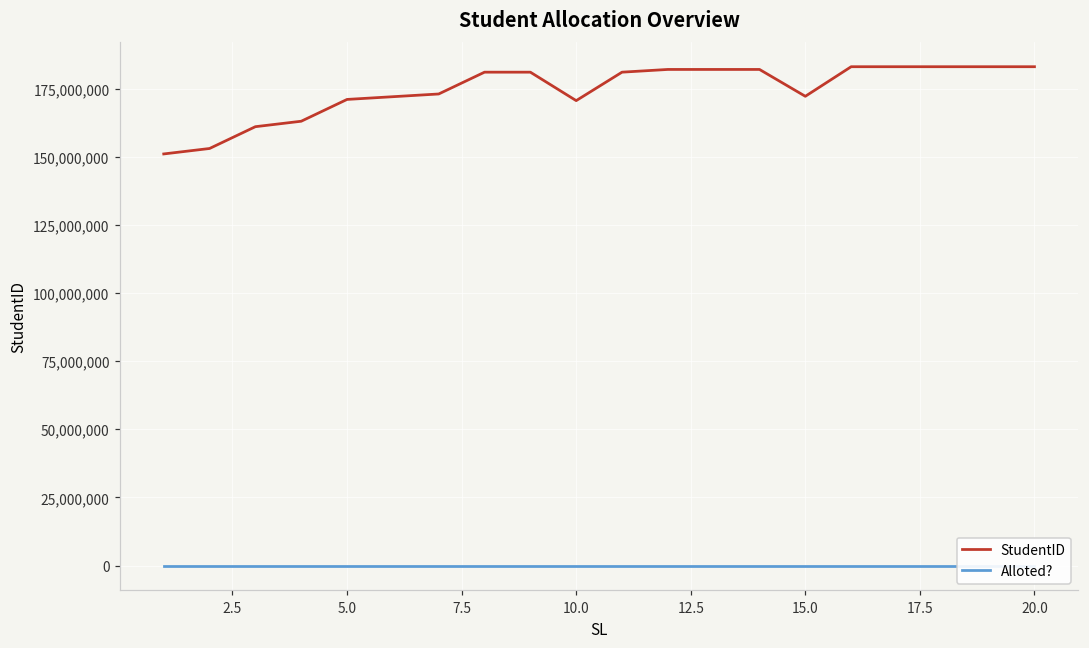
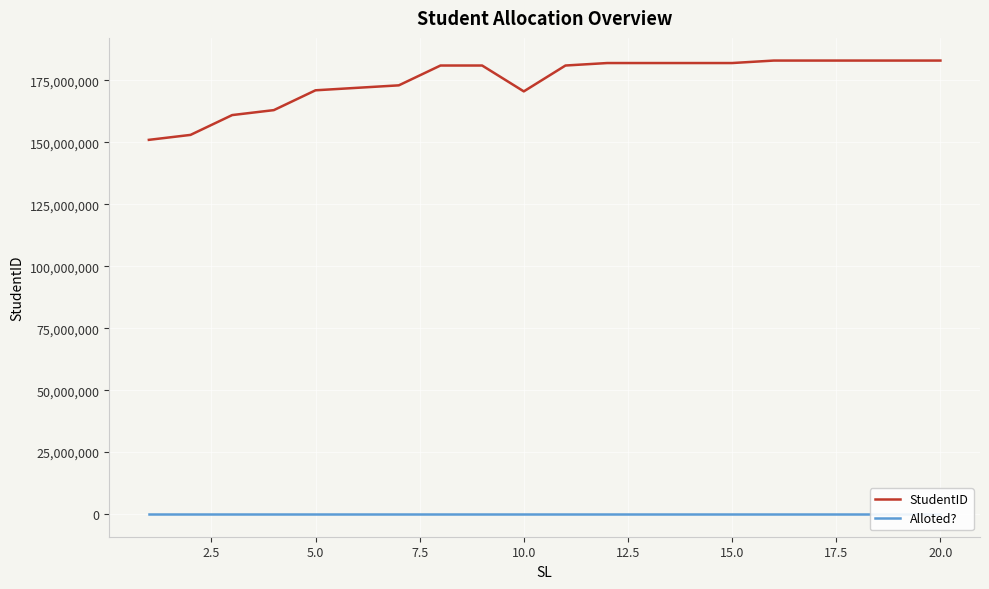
StudentID, 15.0: 172,000,000 -> 182,000,000
